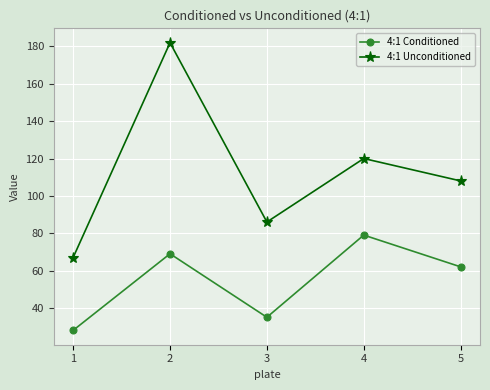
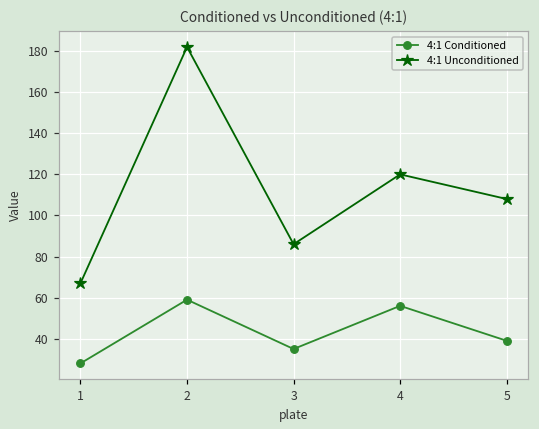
4:1 Conditioned, 2: 69 -> 59
4:1 Conditioned, 4: 79 -> 56
4:1 Conditioned, 5: 62 -> 39
